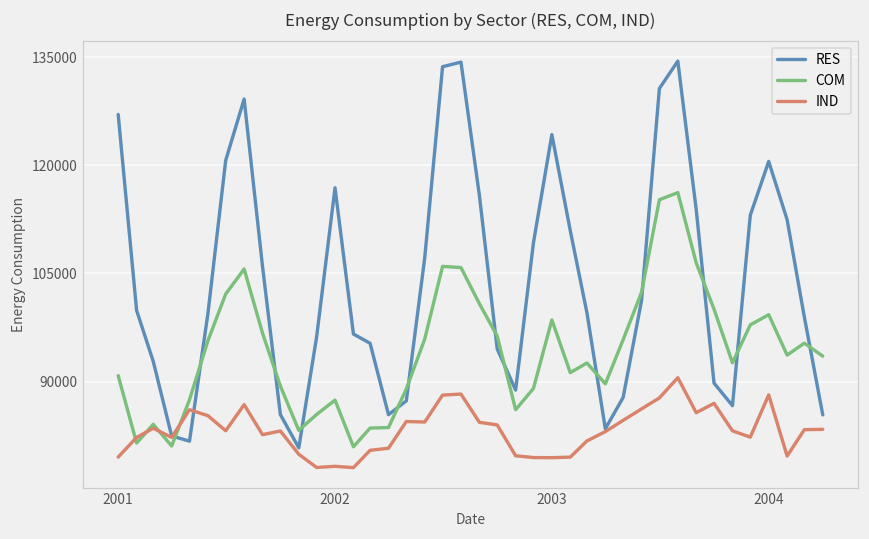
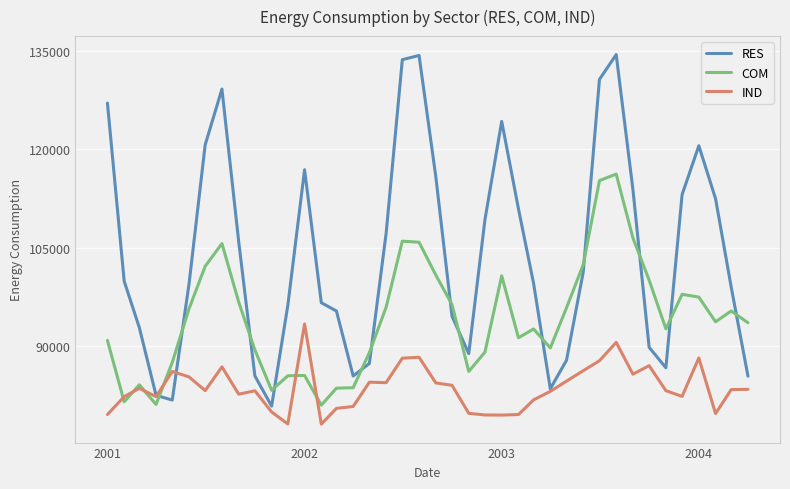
COM, 2002: 87000 -> 85000
IND, 2002: 78000 -> 93000
COM, 2003: 99000 -> 101000
COM, 2004: 99000 -> 97000
